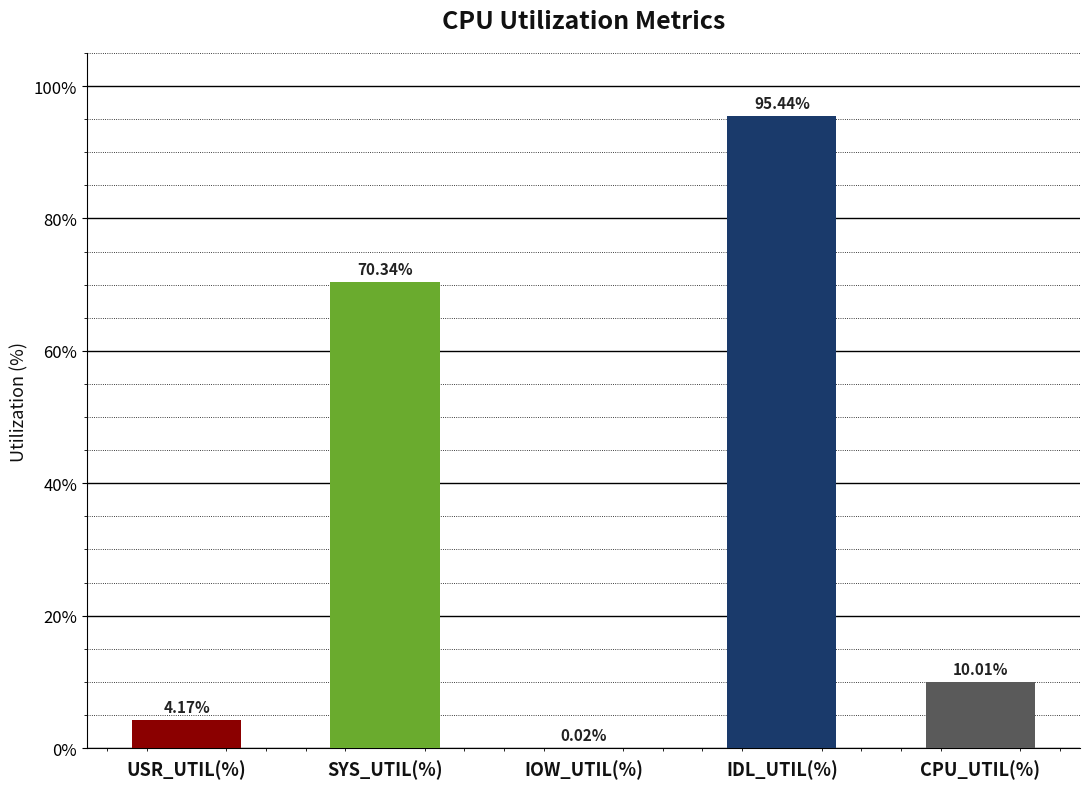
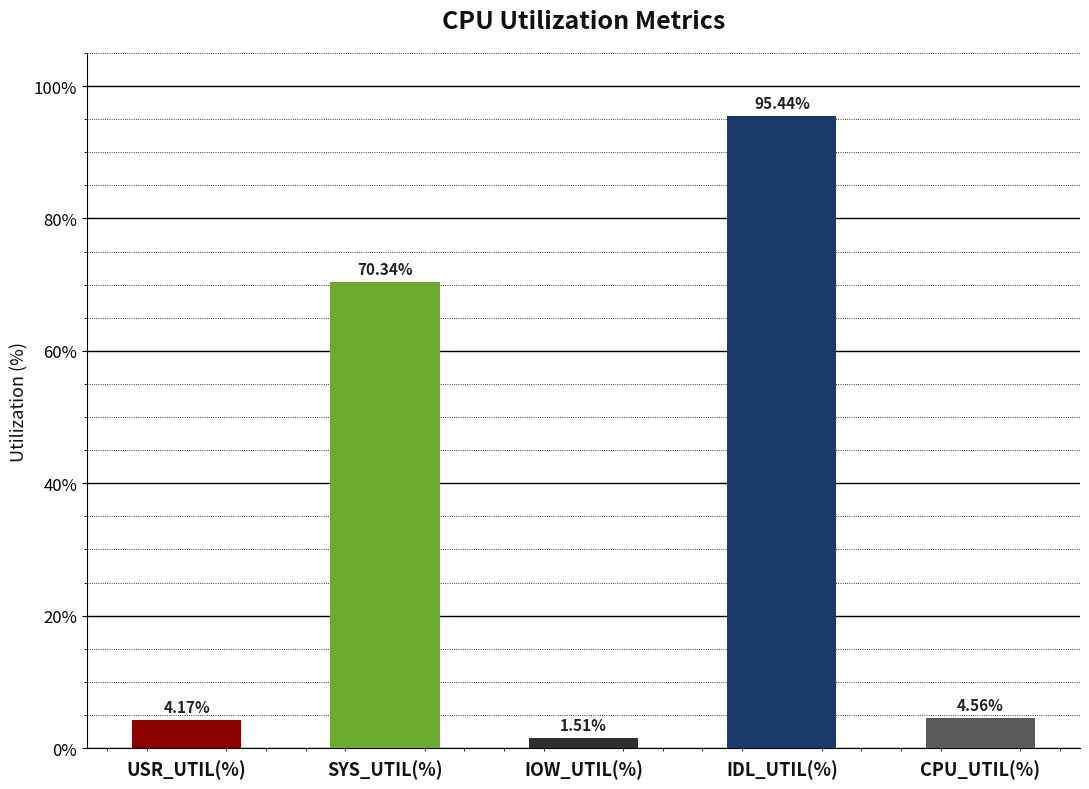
IOW_UTIL(%): 0.02% -> 1.51%
CPU_UTIL(%): 10.01% -> 4.56%
